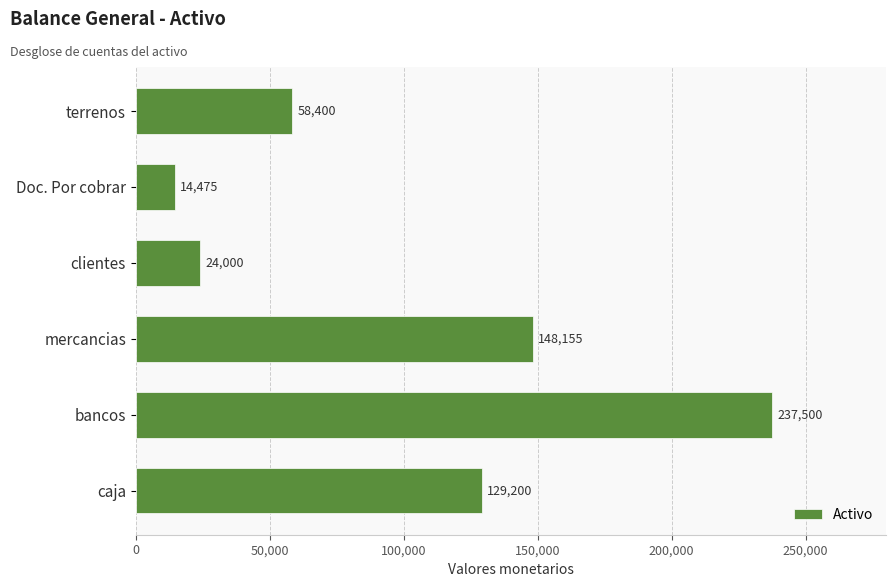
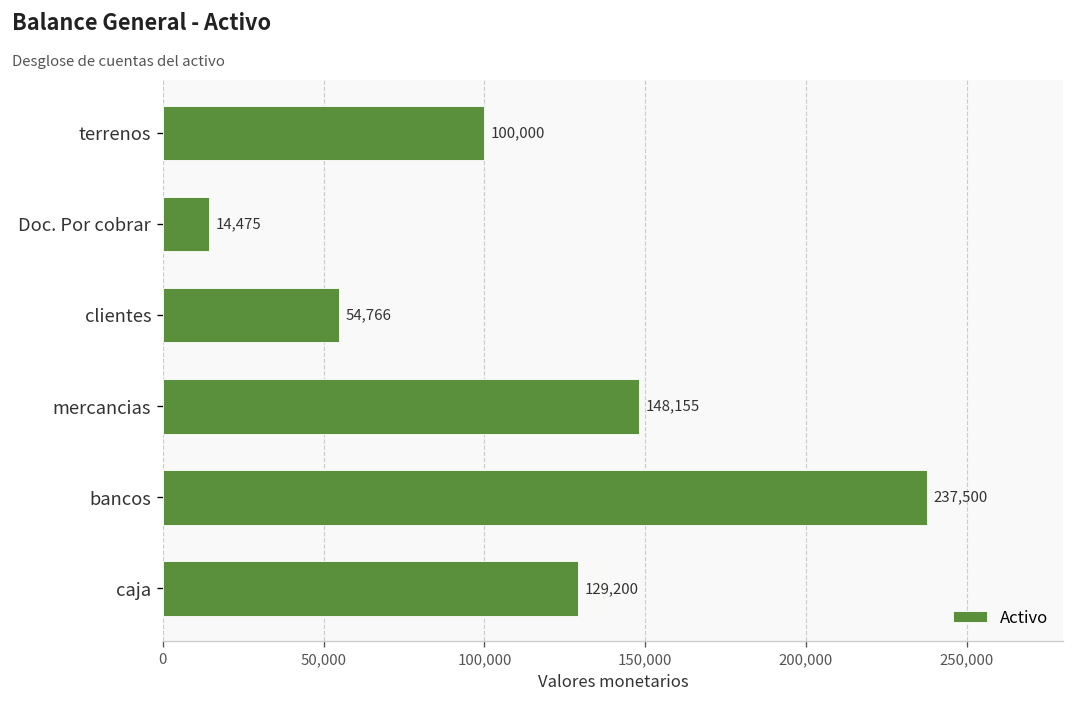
terrenos: 58,400 -> 100,000
clientes: 24,000 -> 54,766
